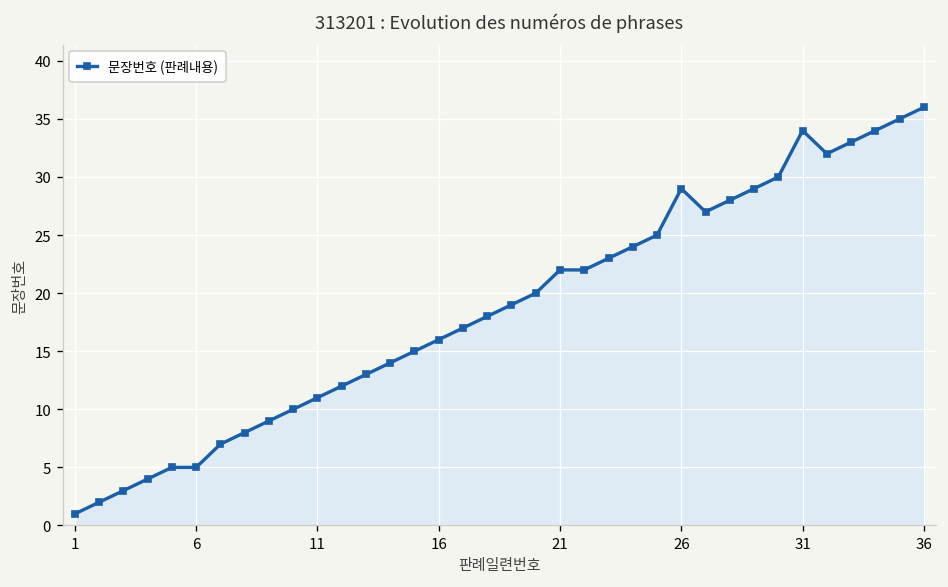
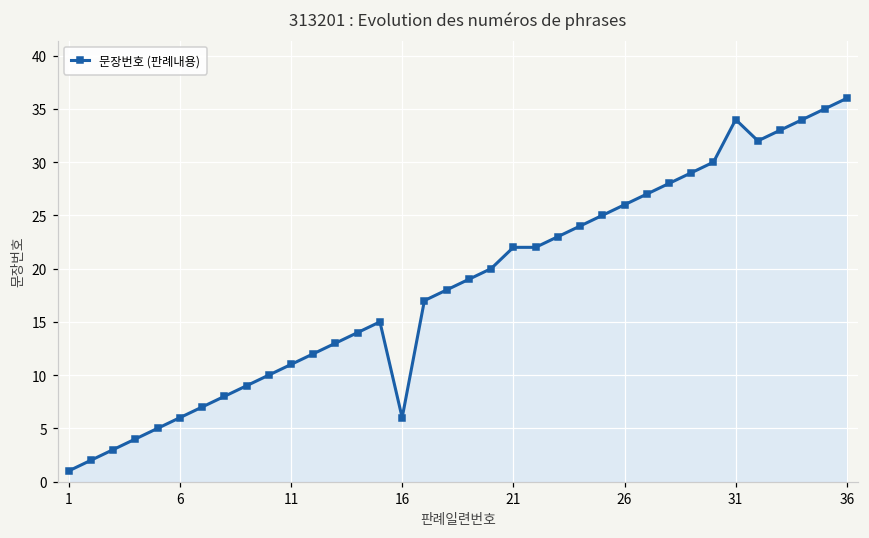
6: 5 -> 6
16: 16 -> 6
26: 29 -> 26
